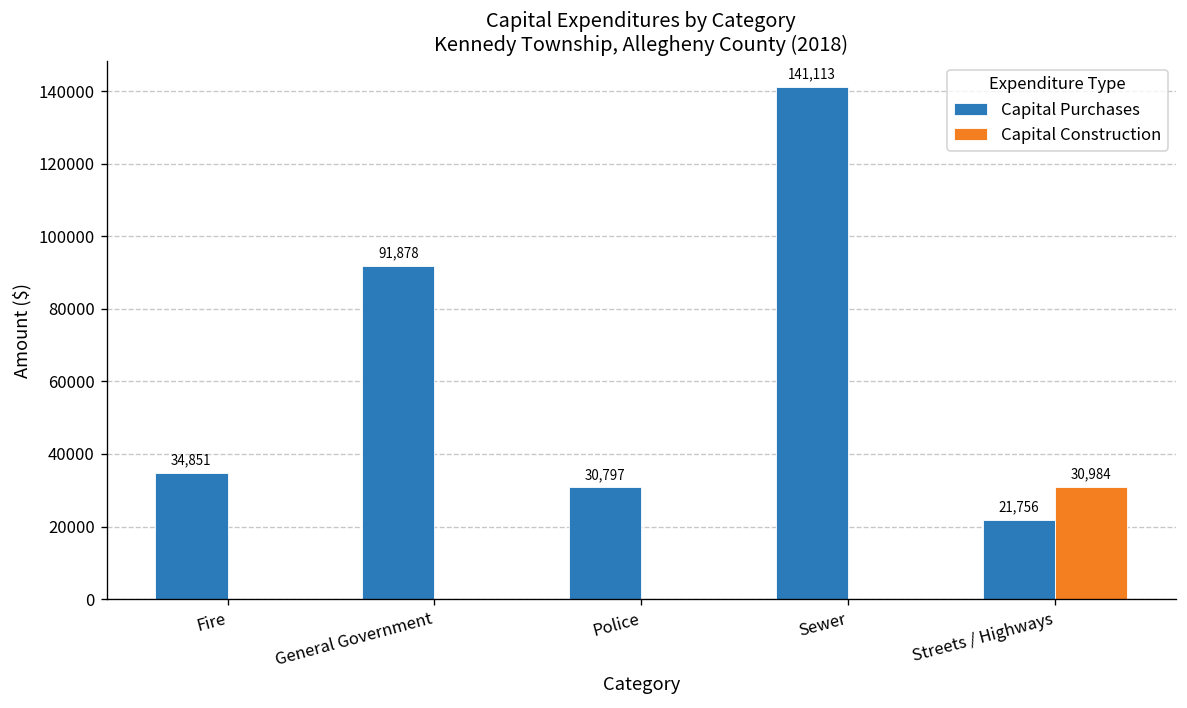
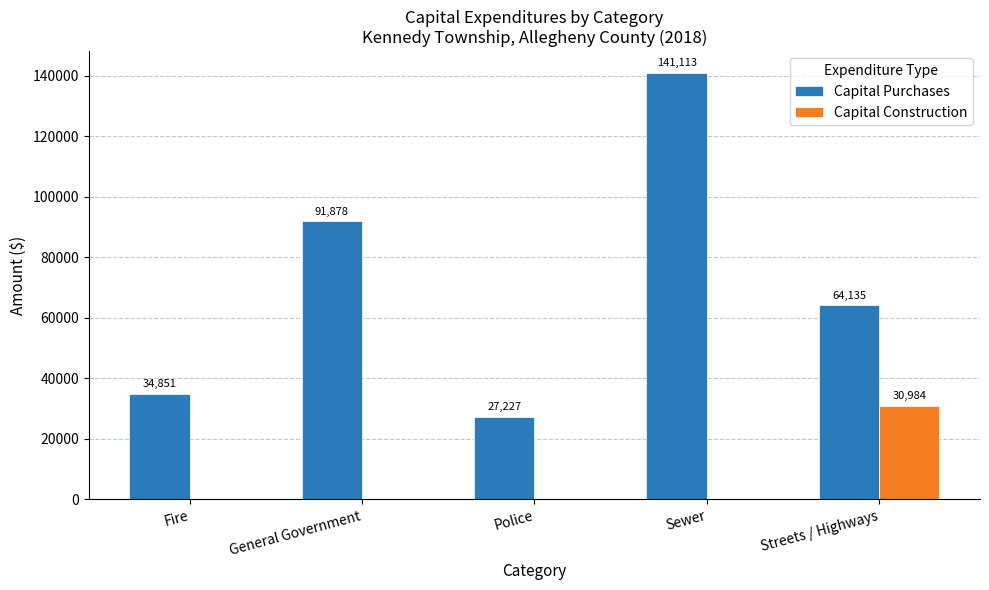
Capital Purchases, Police: 30,797 -> 27,227
Capital Purchases, Streets / Highways: 21,756 -> 64,135
